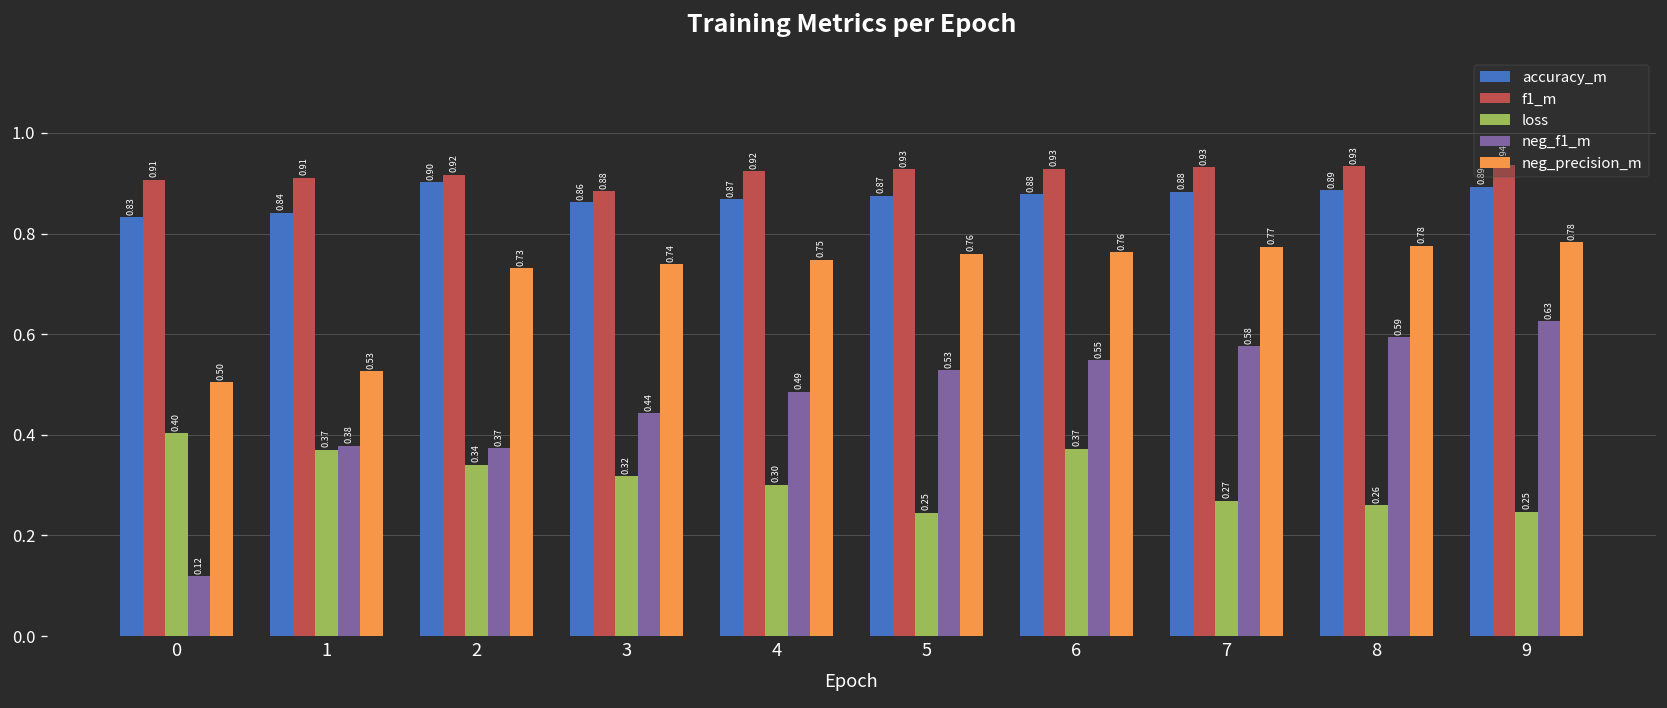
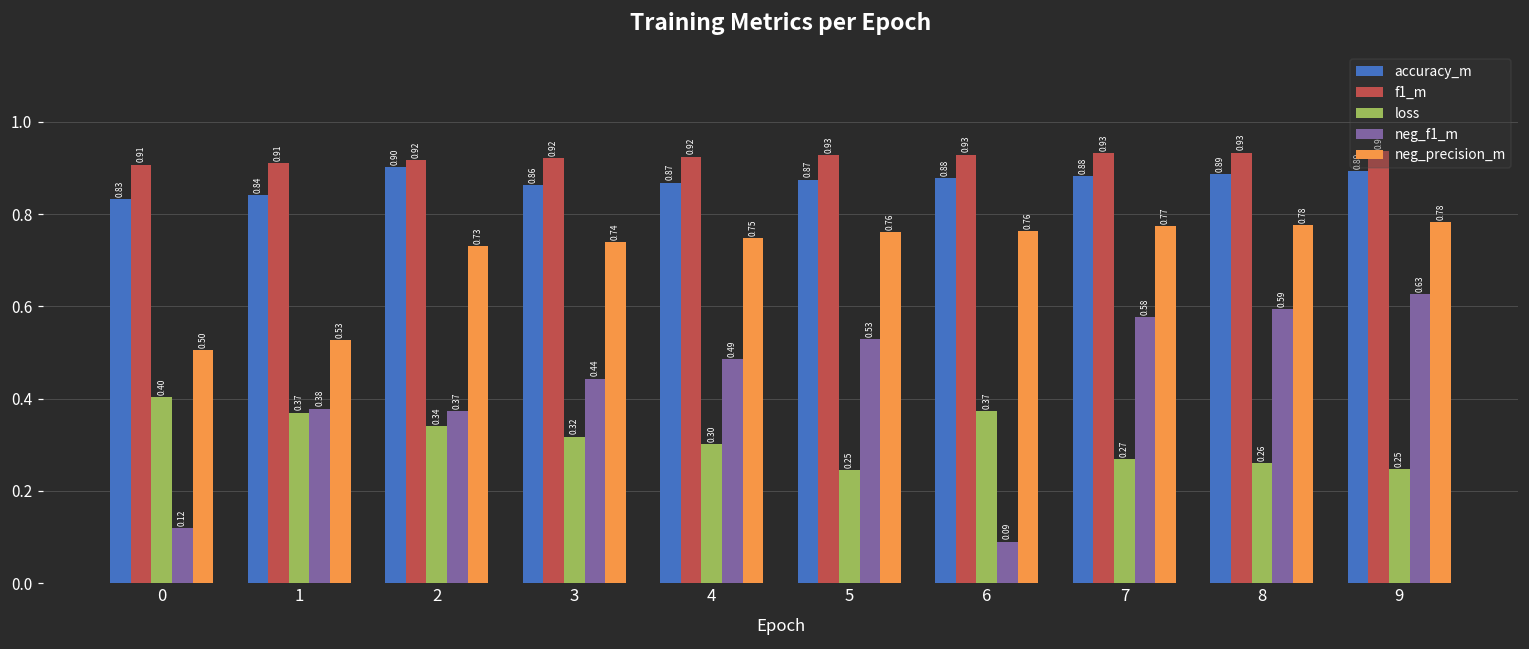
f1_m, 3: 0.88 -> 0.92
neg_f1_m, 6: 0.55 -> 0.09
